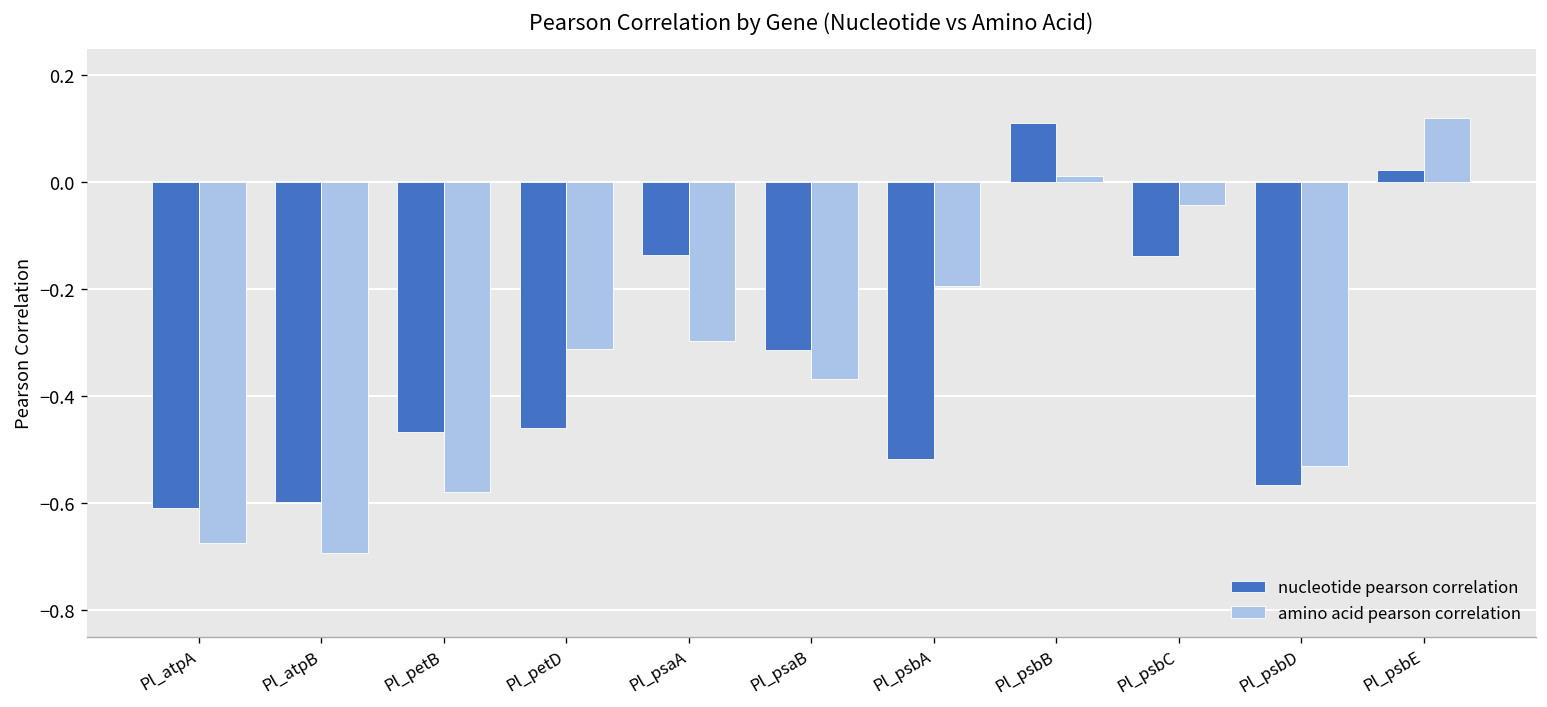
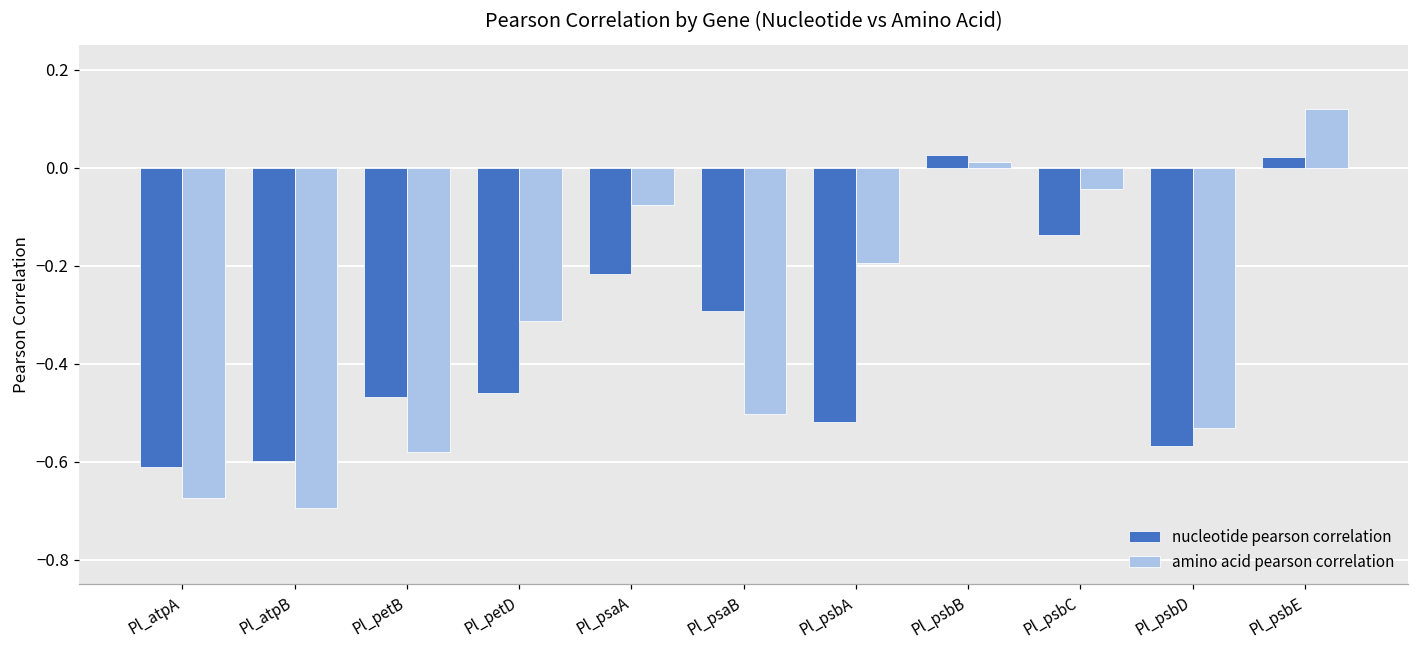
nucleotide pearson correlation, Pl_psaA: -0.14 -> -0.22
amino acid pearson correlation, Pl_psaA: -0.30 -> -0.08
nucleotide pearson correlation, Pl_psaB: -0.31 -> -0.29
amino acid pearson correlation, Pl_psaB: -0.37 -> -0.50
nucleotide pearson correlation, Pl_psbB: 0.11 -> 0.03
